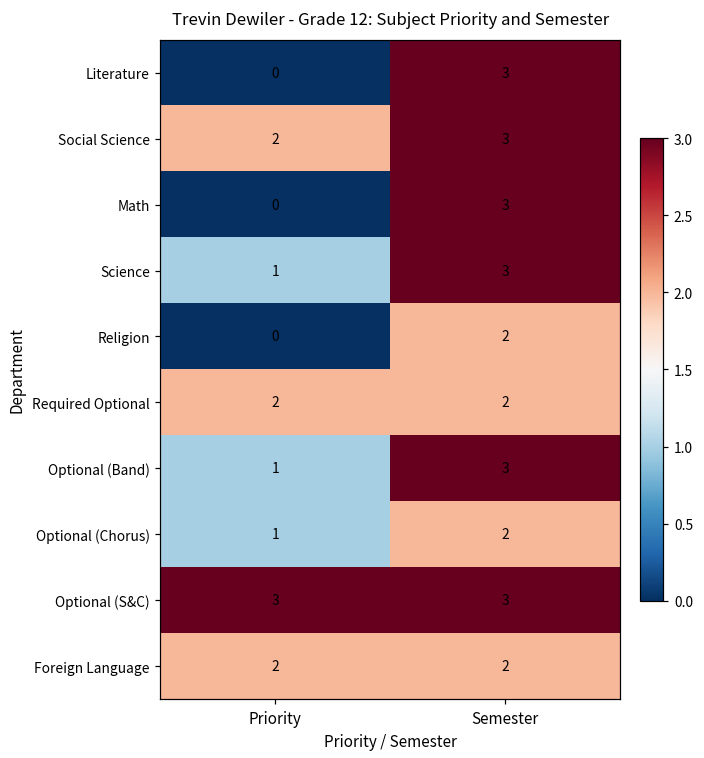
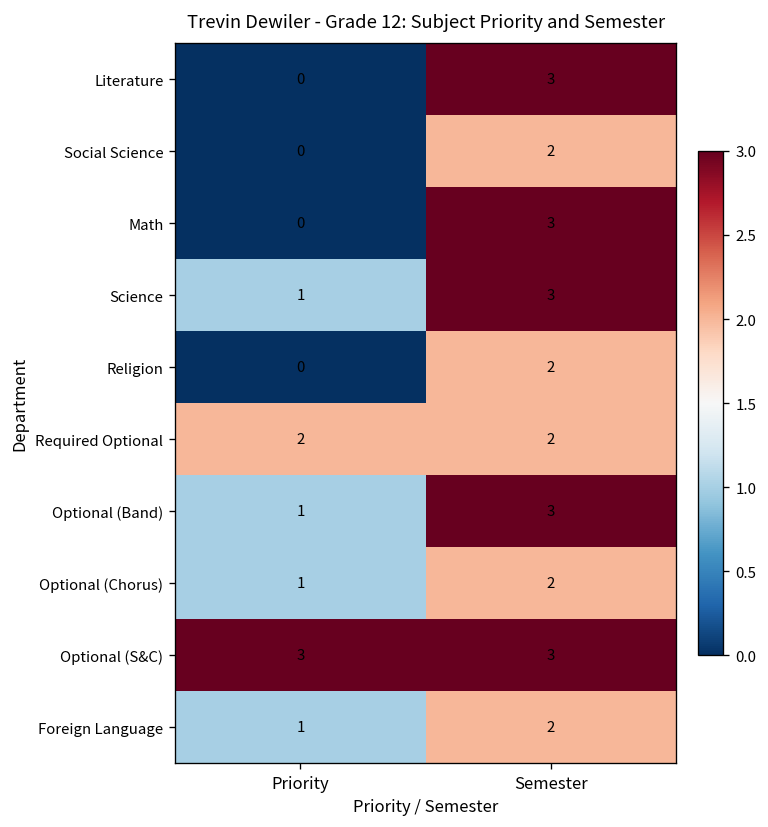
Social Science, Priority: 2 -> 0
Social Science, Semester: 3 -> 2
Foreign Language, Priority: 2 -> 1
